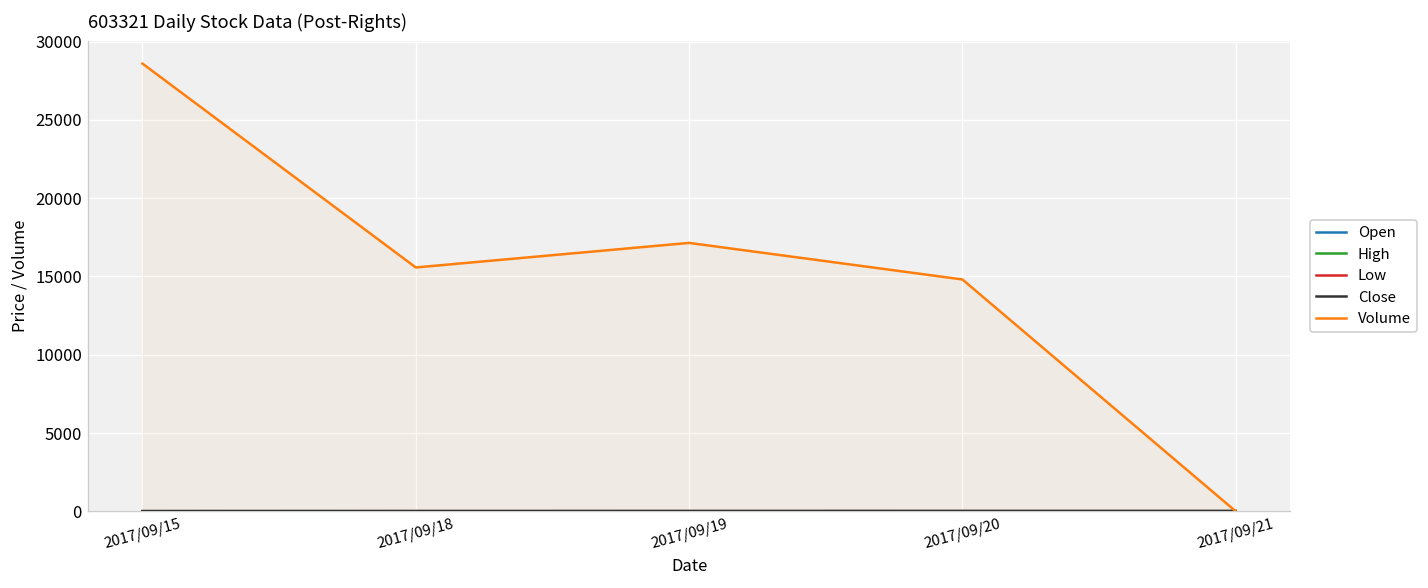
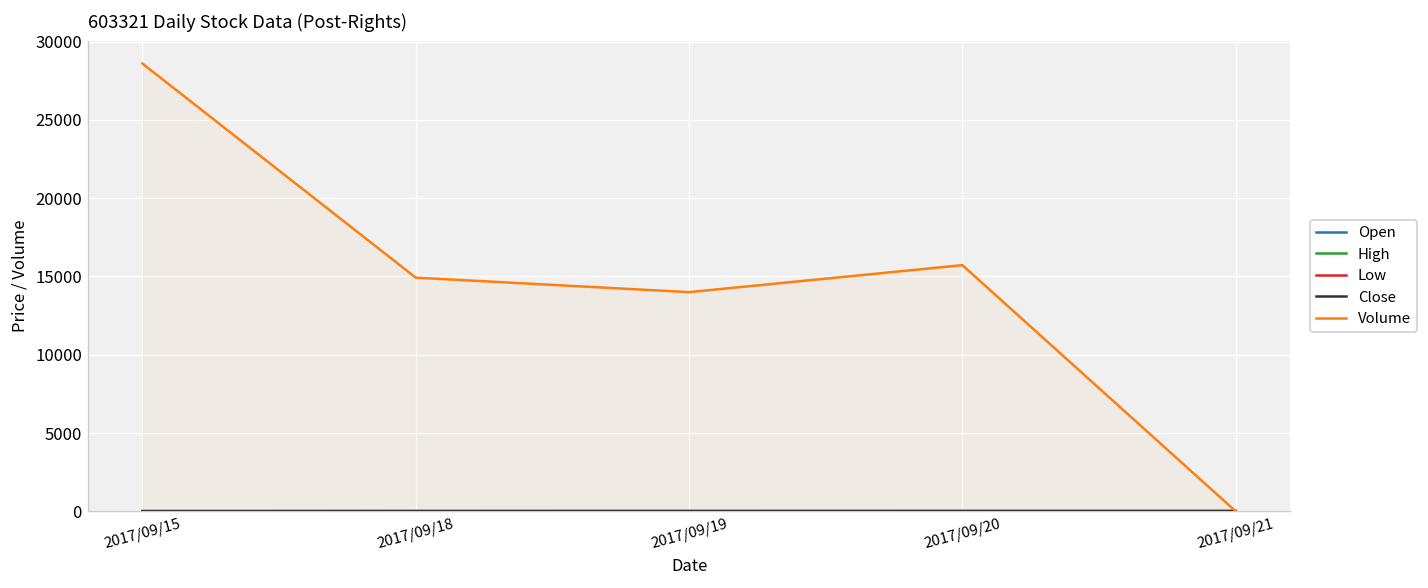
Volume, 2017/09/18: 15600 -> 14900
Volume, 2017/09/19: 17100 -> 14000
Volume, 2017/09/20: 14800 -> 15700
